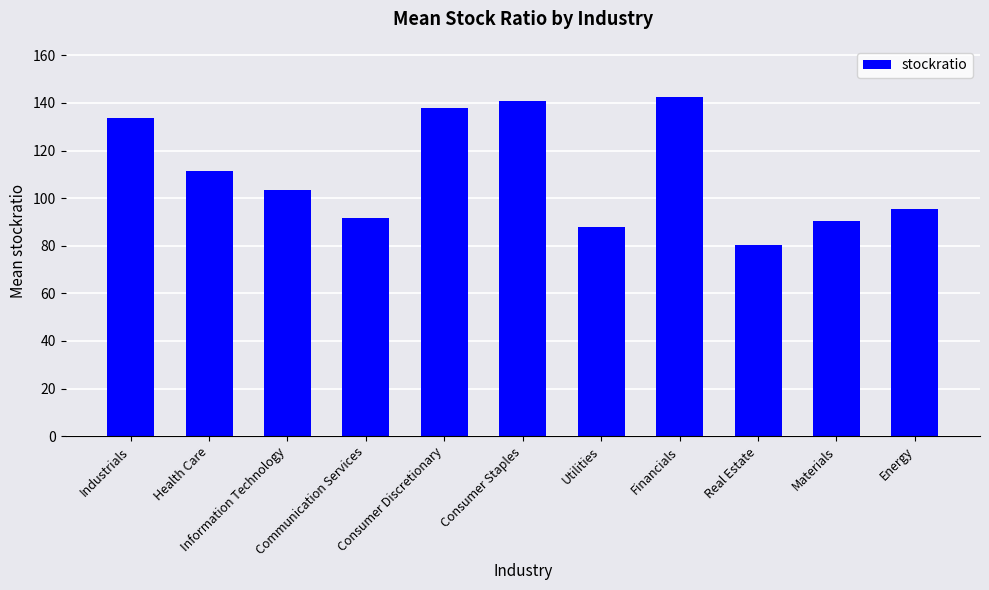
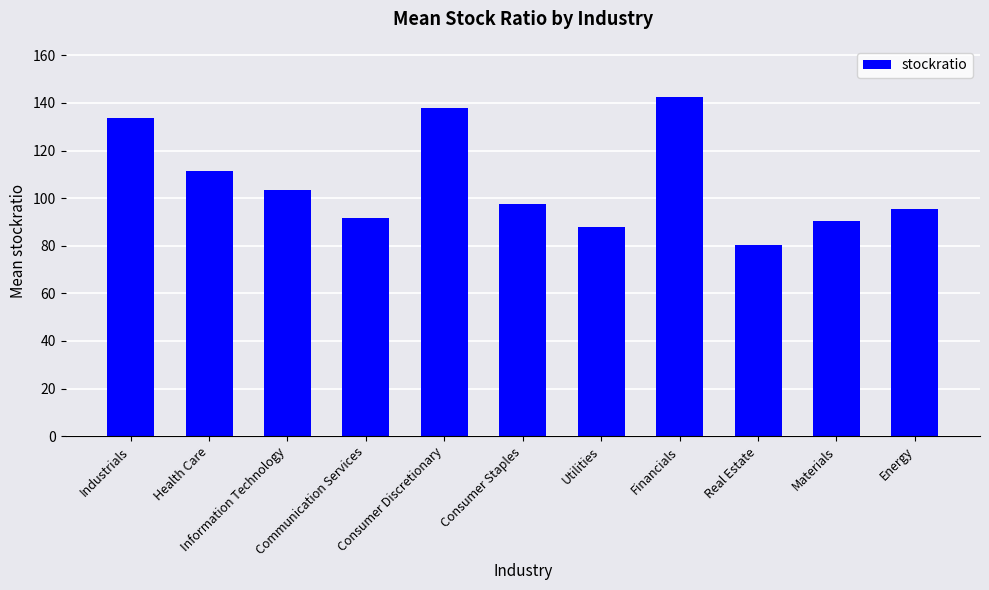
Consumer Staples: 141 -> 98
